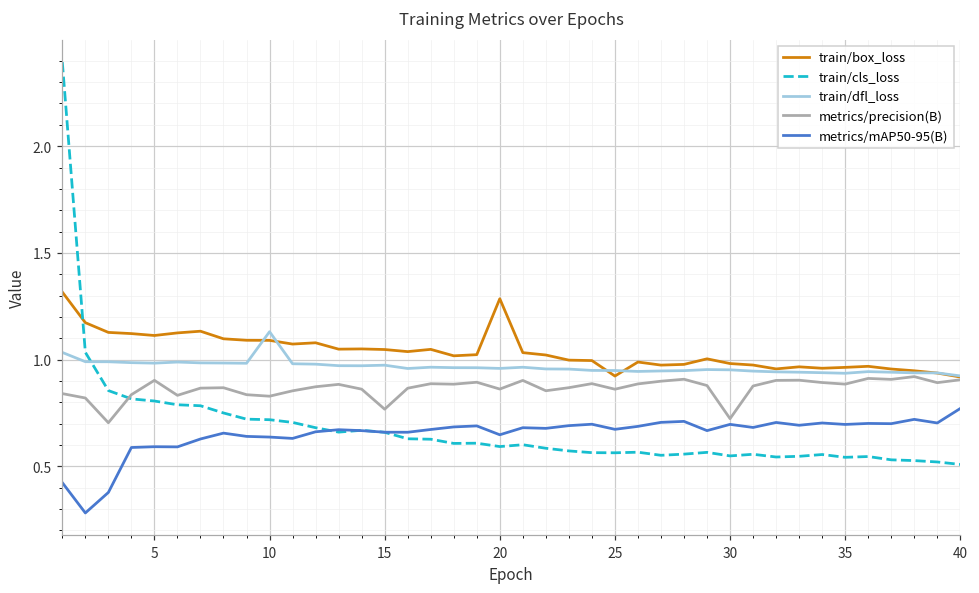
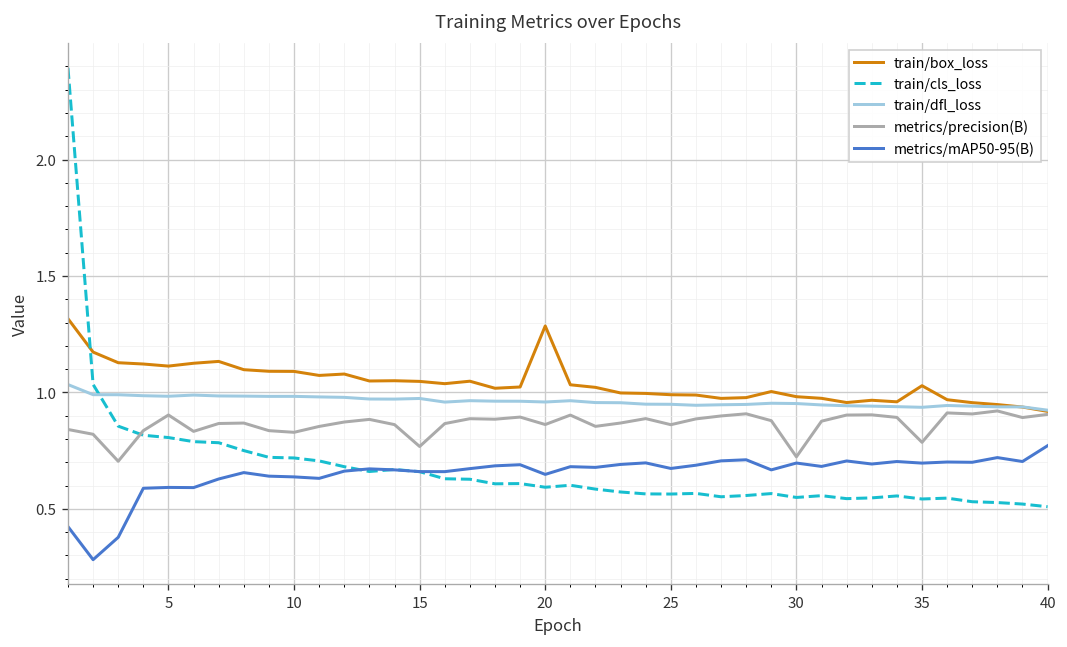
train/dfl_loss, 10: 1.13 -> 0.98
train/box_loss, 25: 0.92 -> 0.99
train/box_loss, 35: 0.96 -> 1.03
metrics/precision(B), 35: 0.89 -> 0.79
